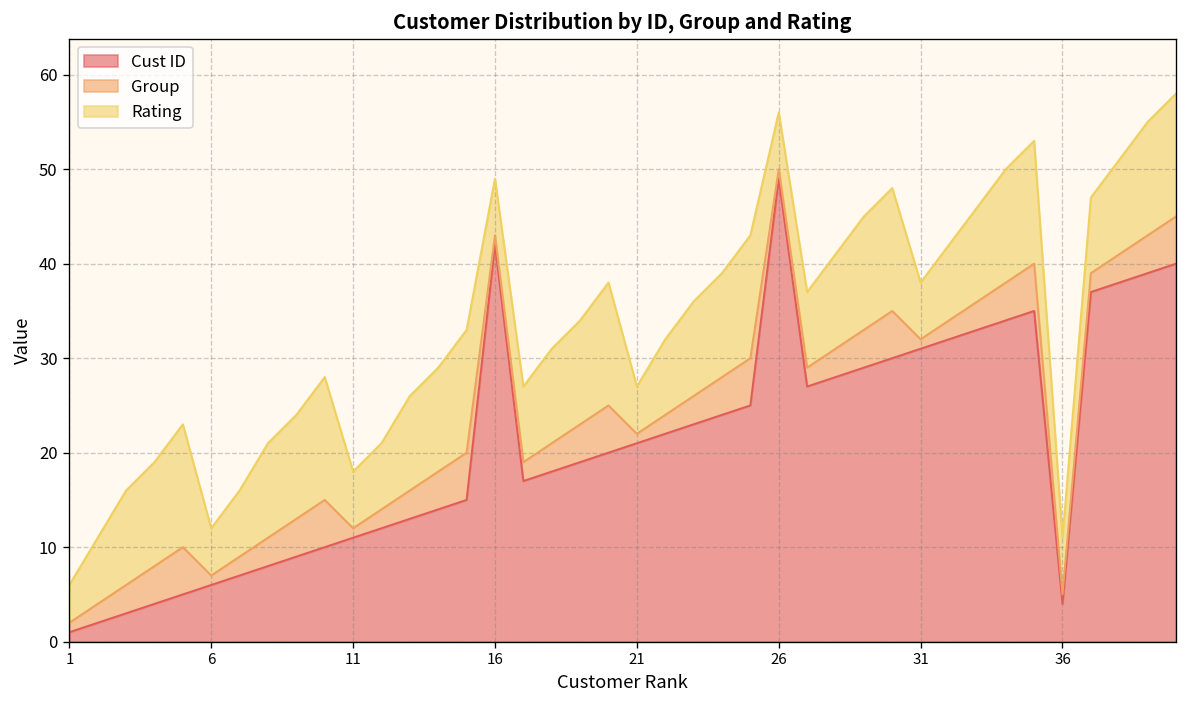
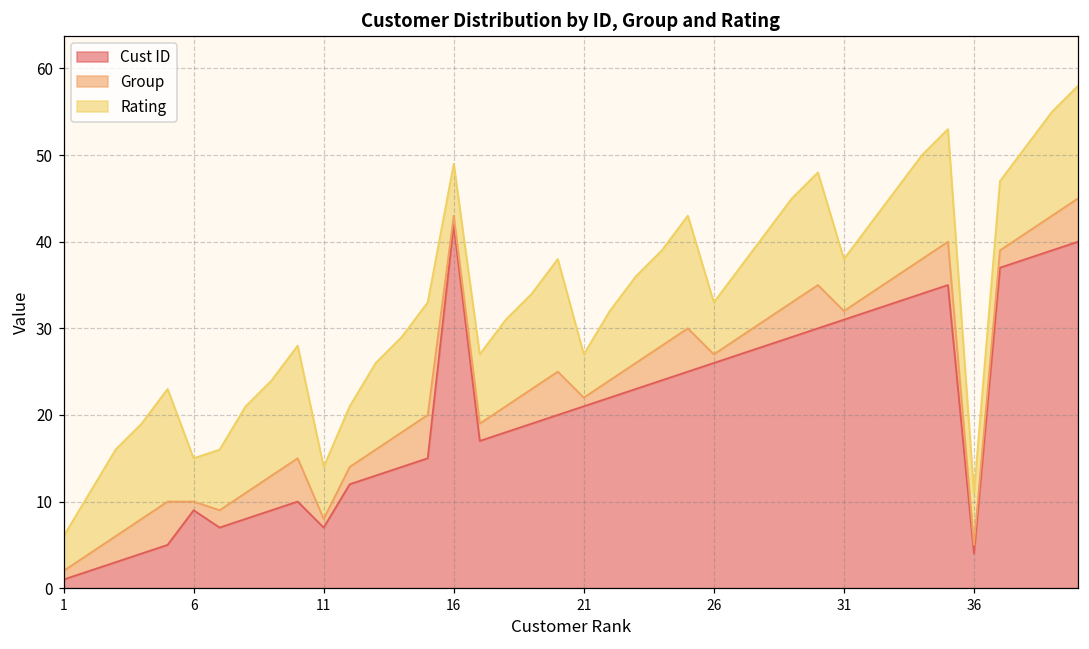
Cust ID, 6: 6 -> 9
Cust ID, 11: 11 -> 7
Cust ID, 26: 49 -> 26
